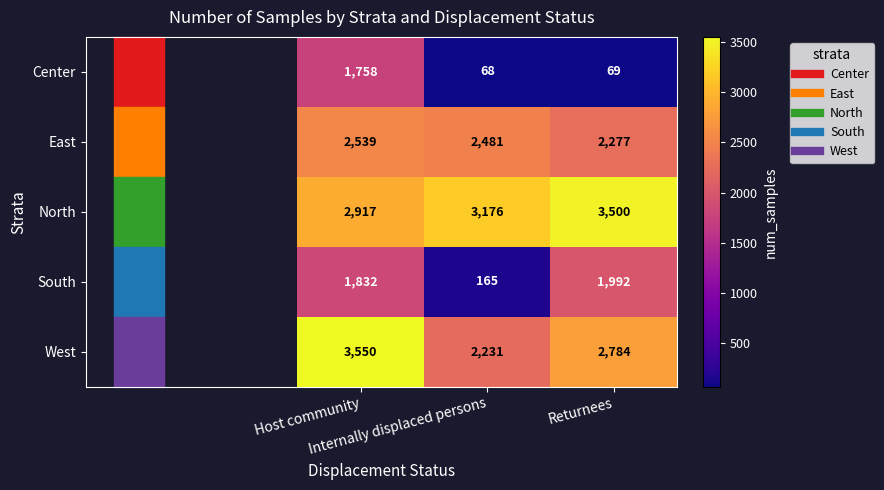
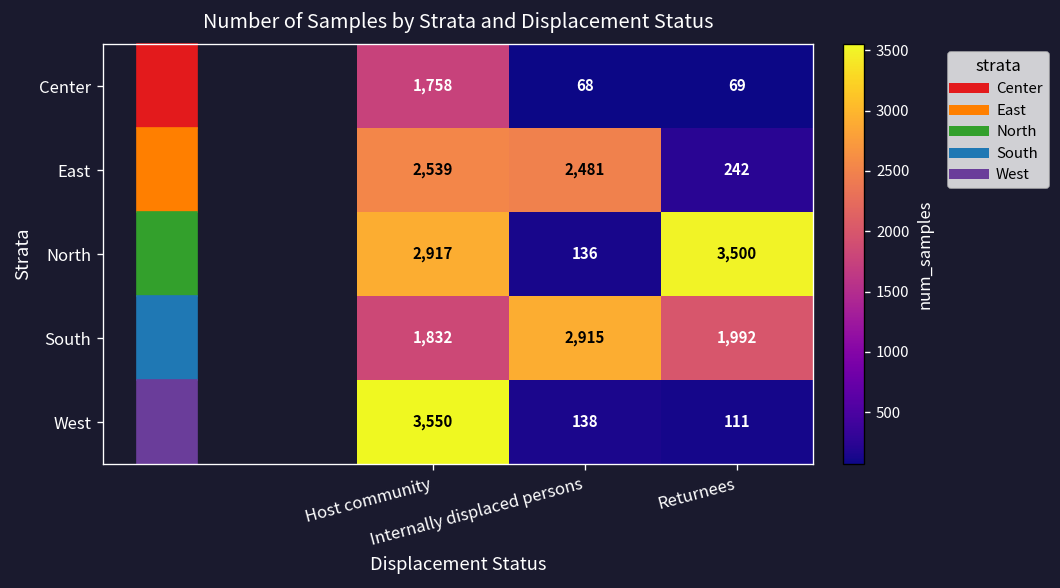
East, Returnees: 2,277 -> 242
North, Internally displaced persons: 3,176 -> 136
South, Internally displaced persons: 165 -> 2,915
West, Internally displaced persons: 2,231 -> 138
West, Returnees: 2,784 -> 111
